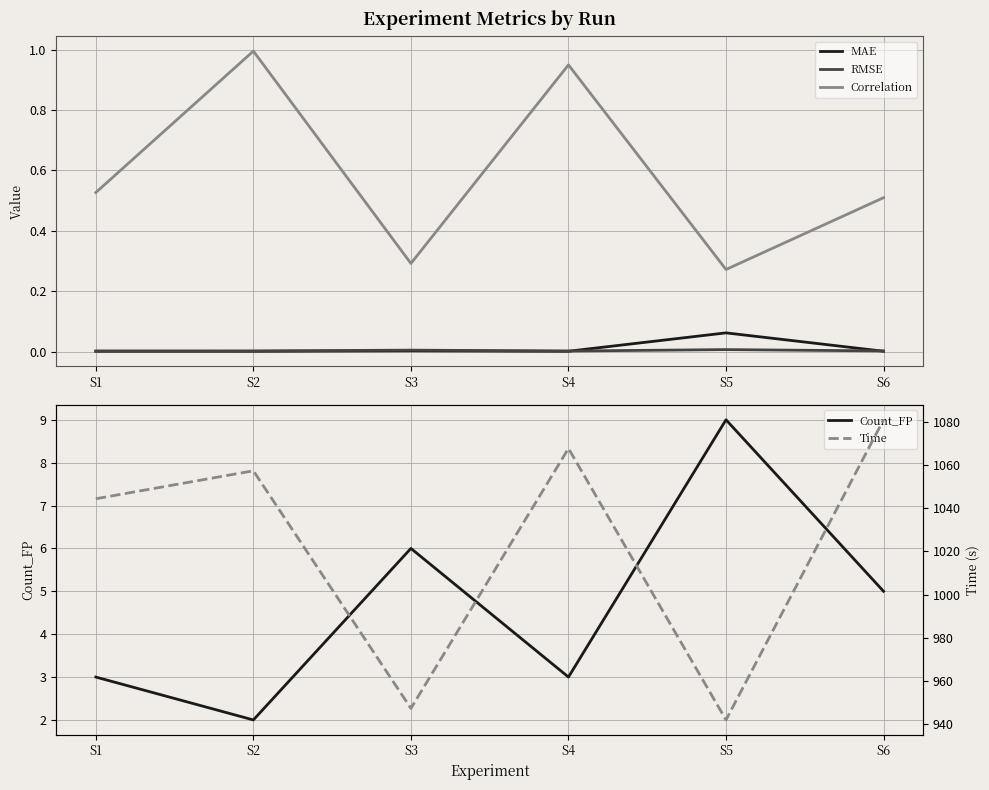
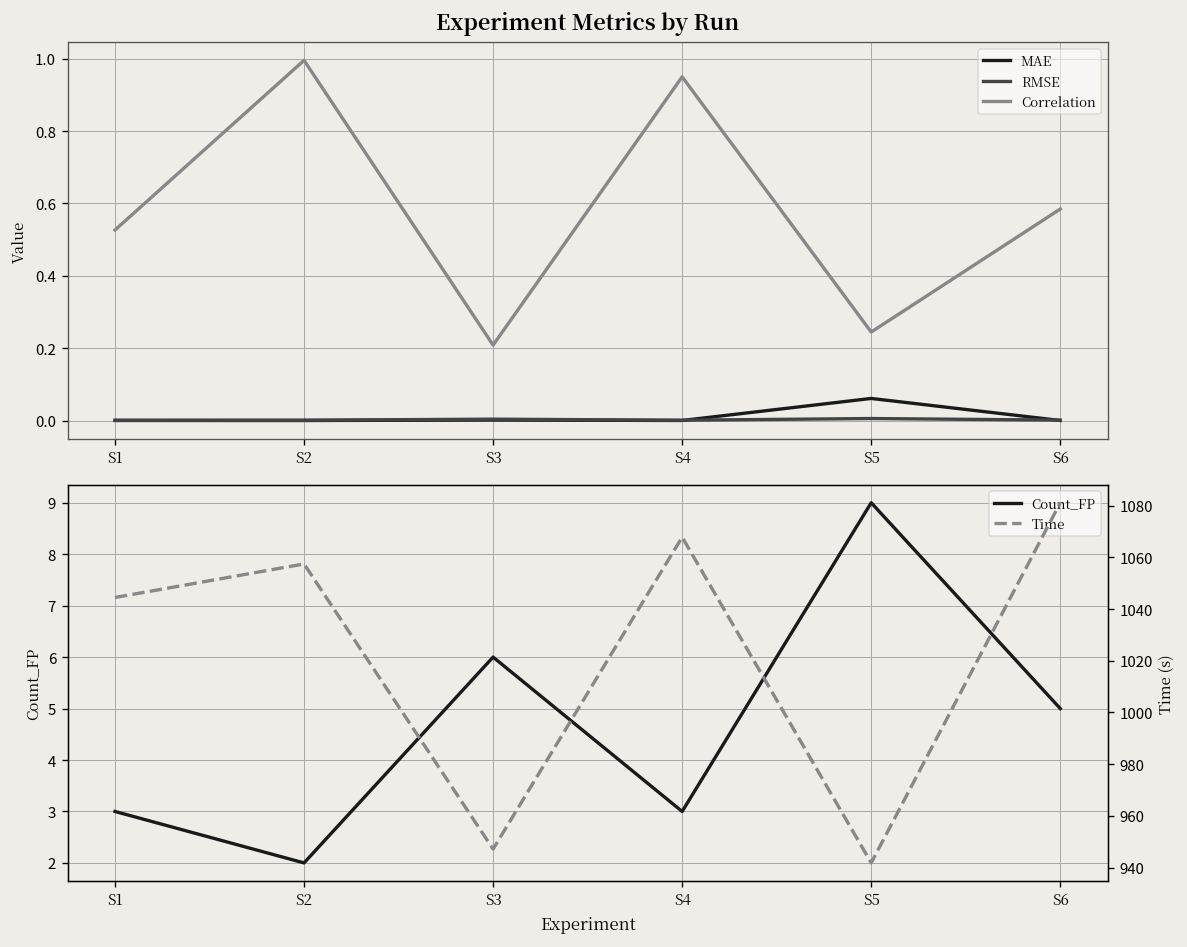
Experiment Metrics by Run, Correlation, S3: 0.29 -> 0.21
Experiment Metrics by Run, Correlation, S5: 0.27 -> 0.25
Experiment Metrics by Run, Correlation, S6: 0.51 -> 0.58
